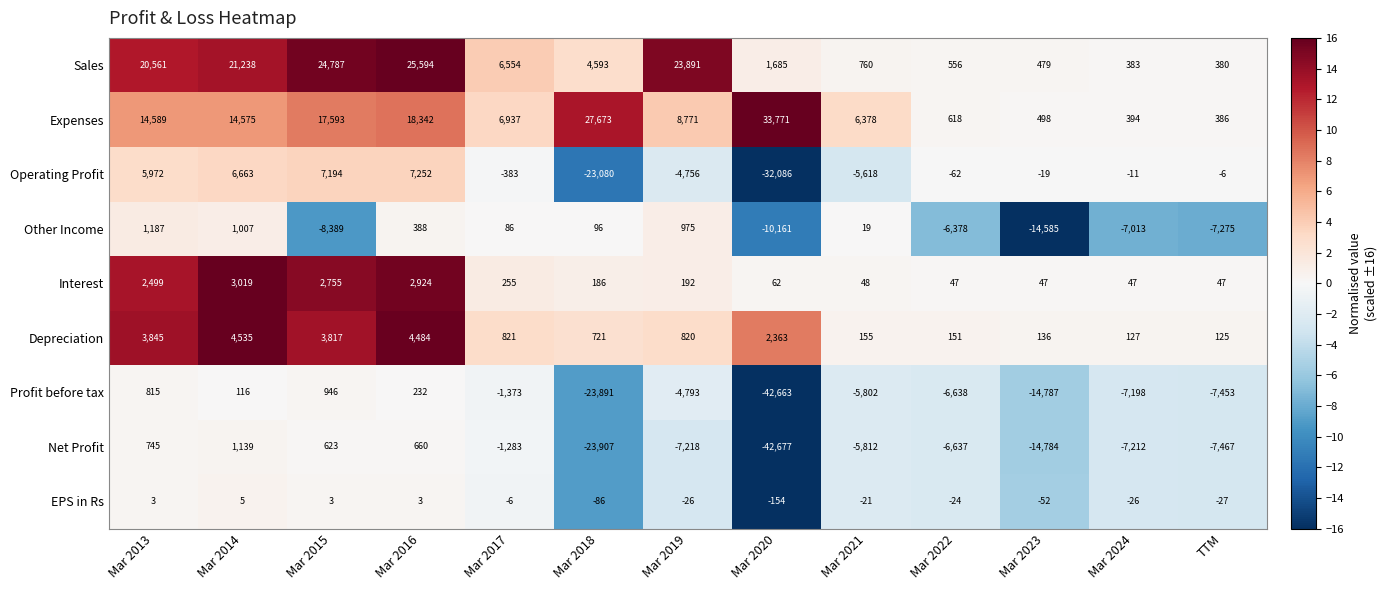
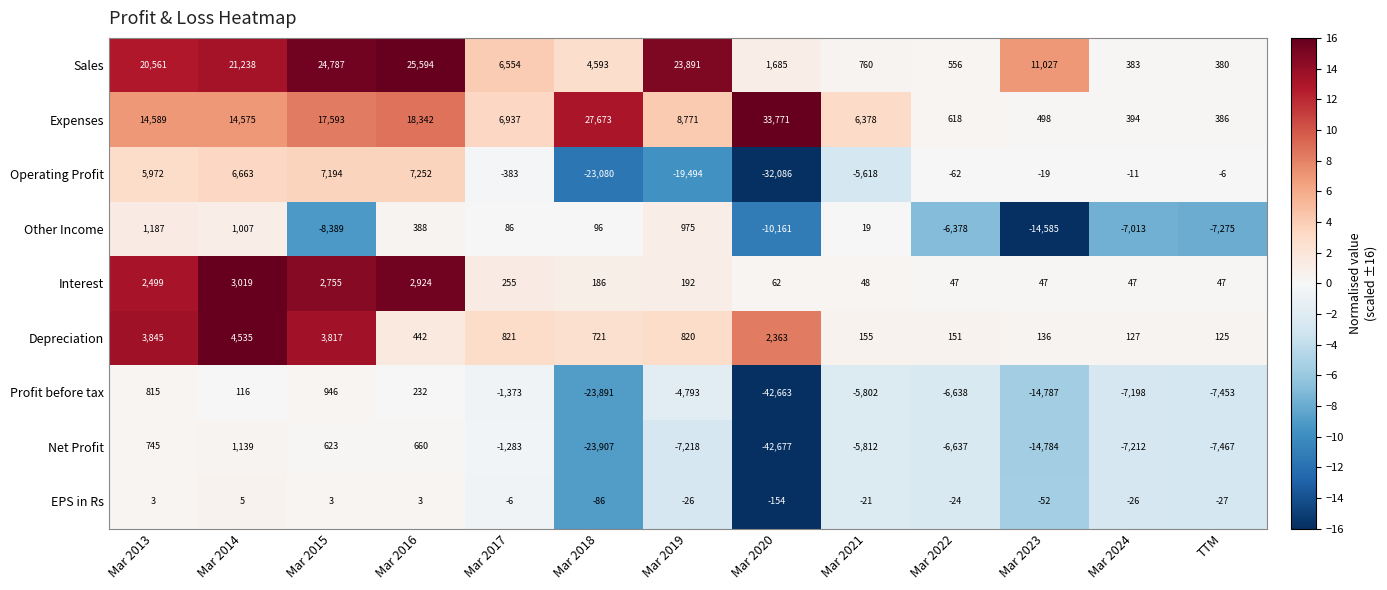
Sales, Mar 2023: 479 -> 11,027
Operating Profit, Mar 2019: -4,756 -> -19,494
Depreciation, Mar 2016: 4,484 -> 442
